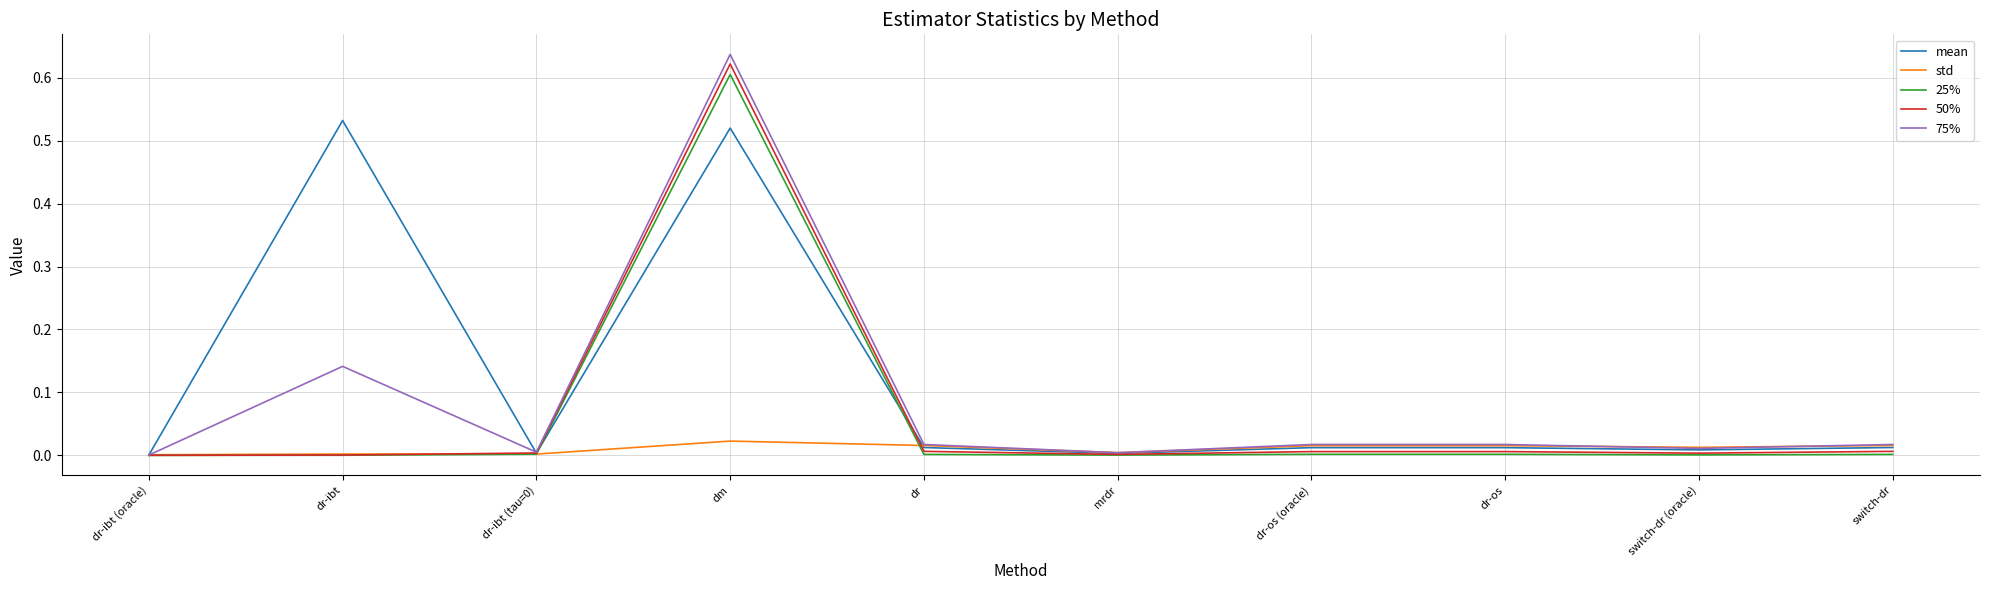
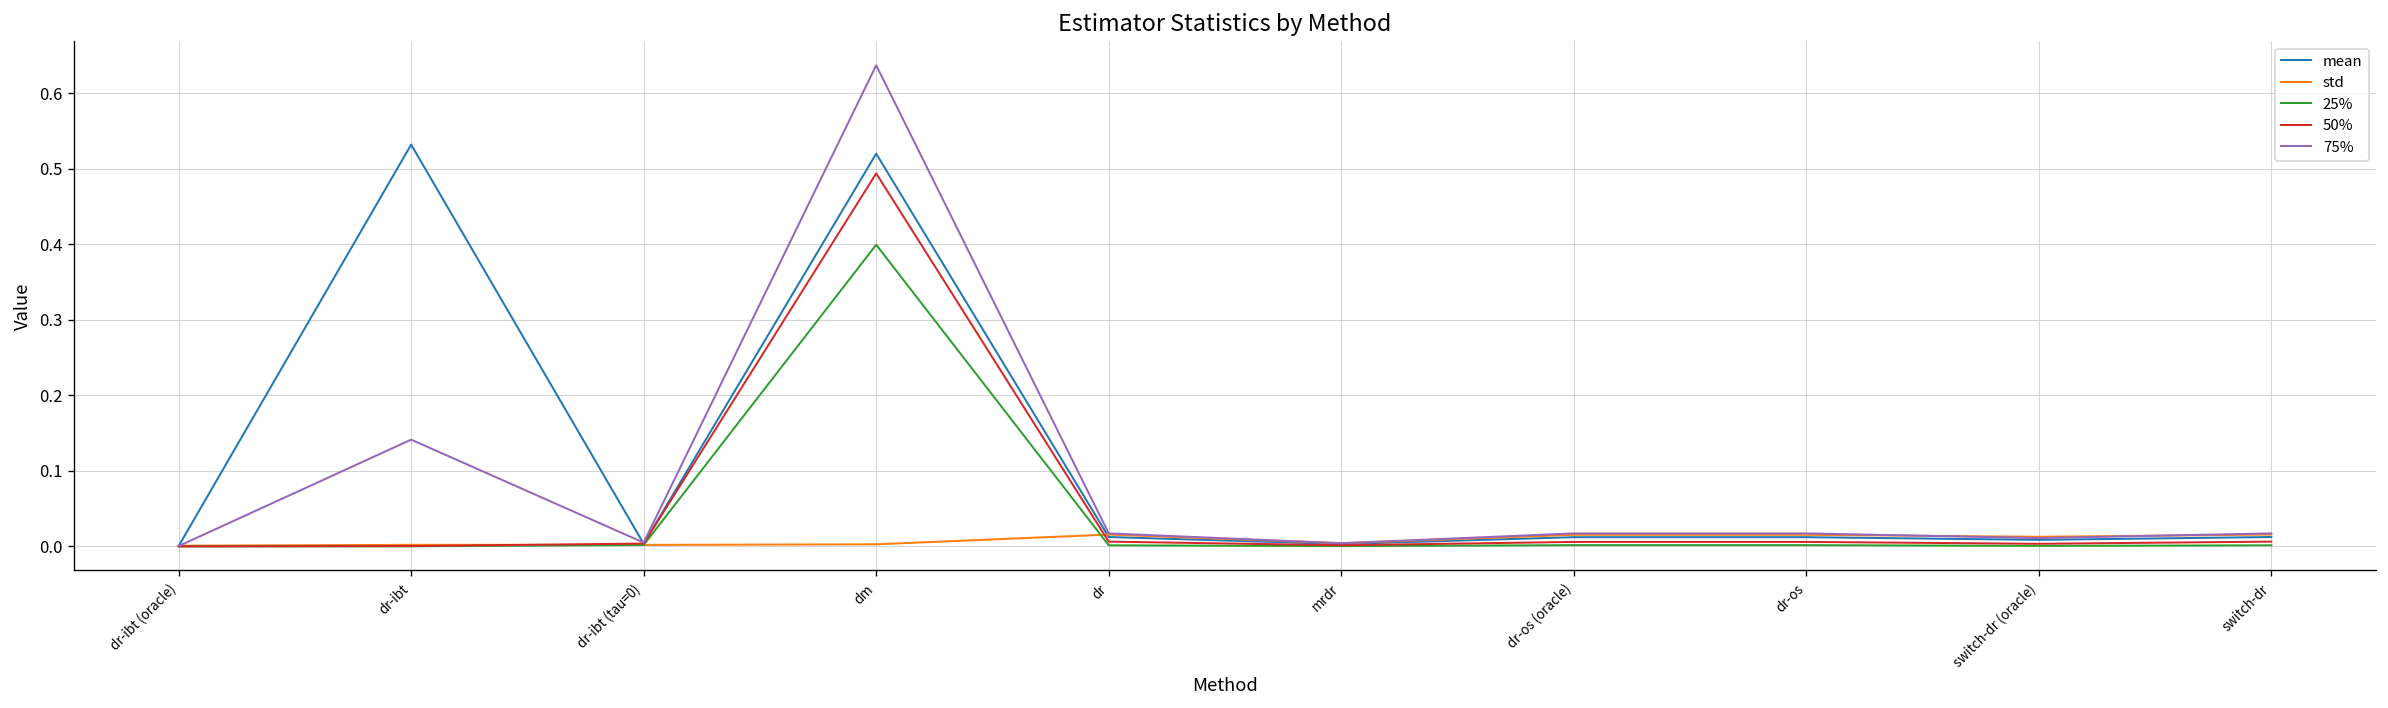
std, dm: 0.02 -> 0.00
25%, dm: 0.61 -> 0.40
50%, dm: 0.62 -> 0.49
